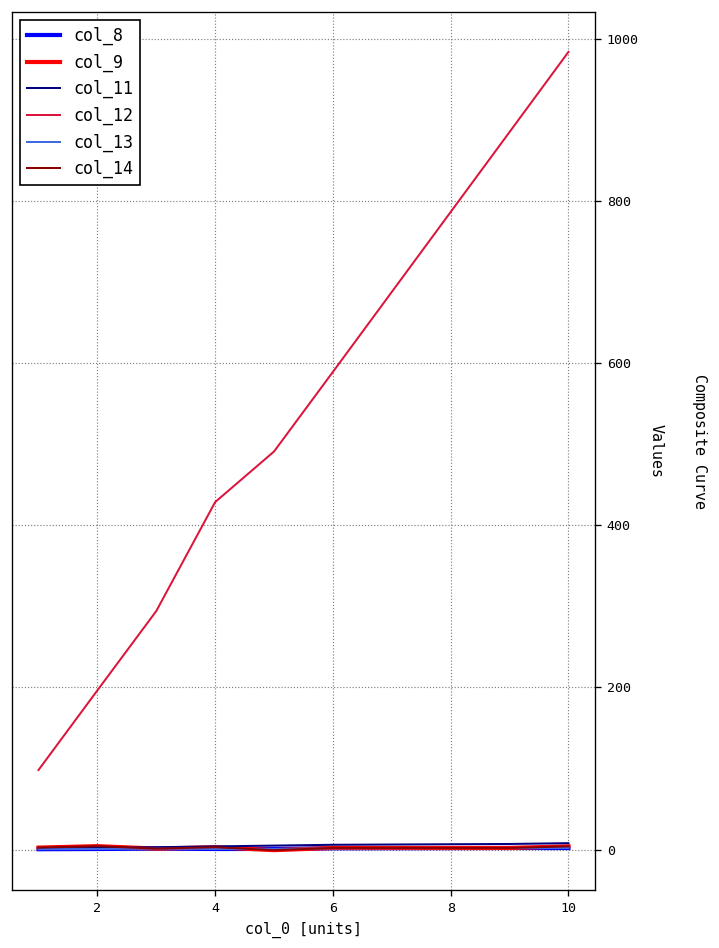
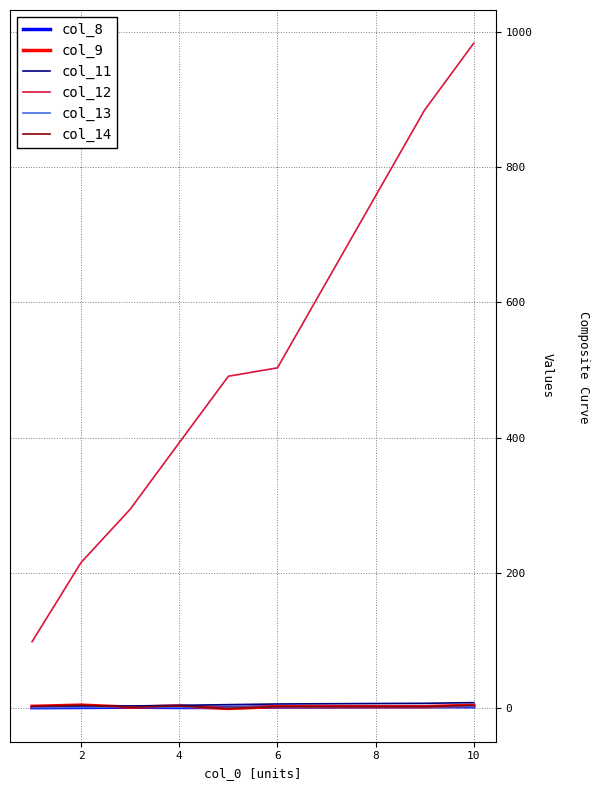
col_12, 2: 200 -> 220
col_12, 4: 430 -> 390
col_12, 6: 590 -> 500
